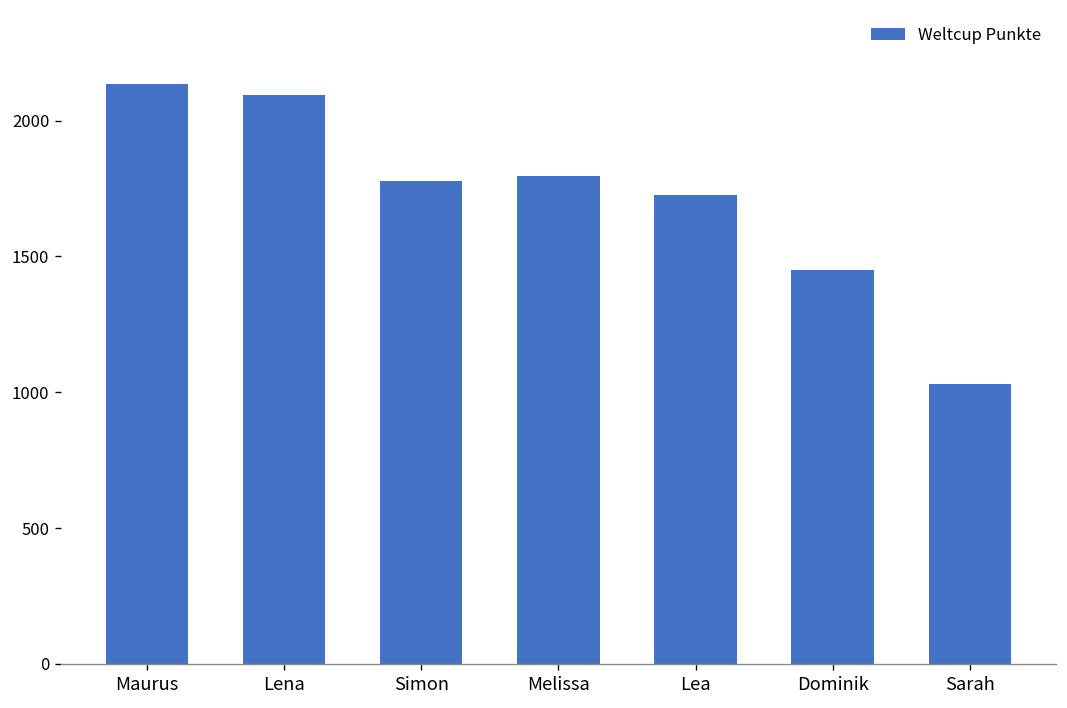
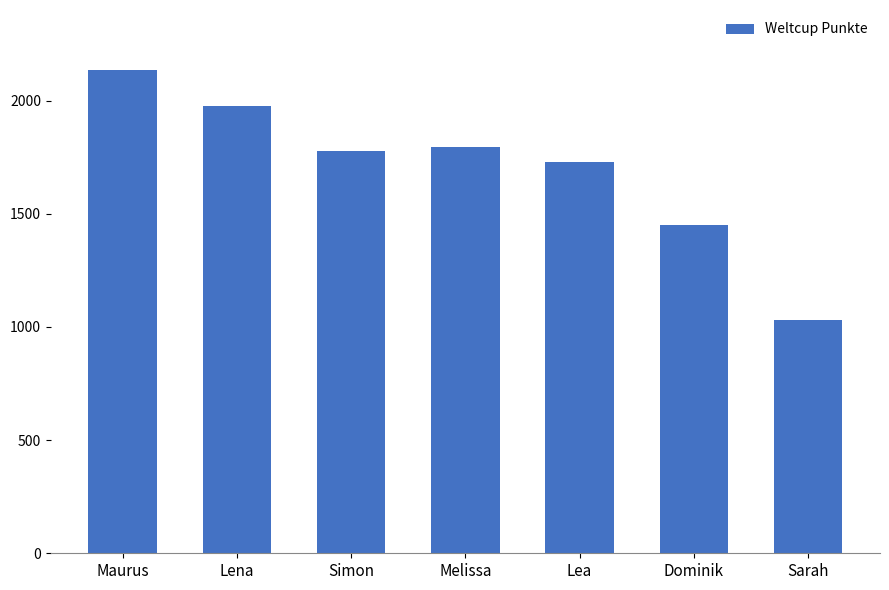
Lena: 2090 -> 1980
